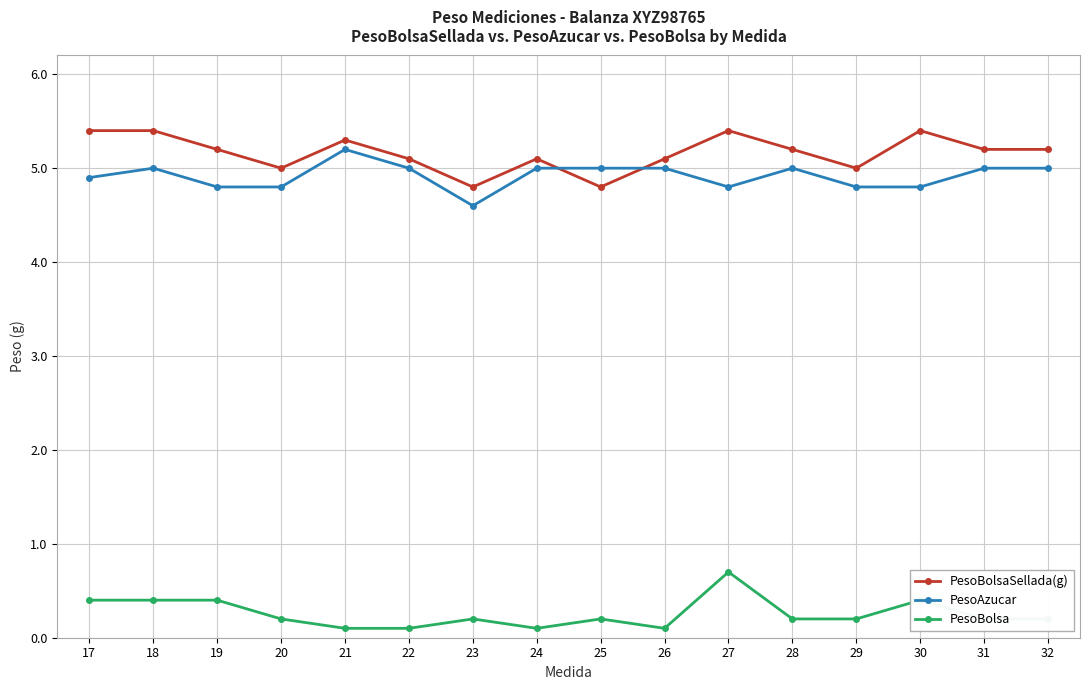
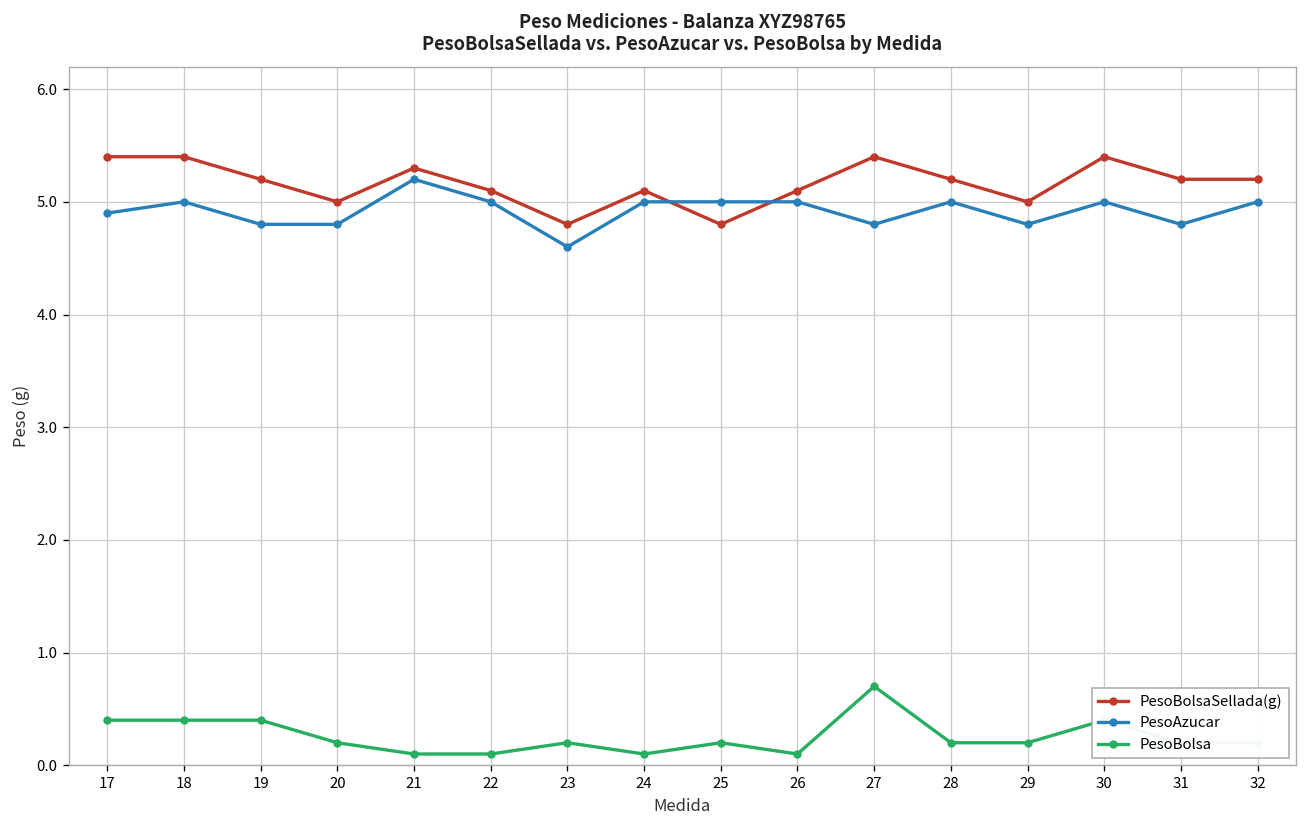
PesoAzucar, 30: 4.8 -> 5.0
PesoAzucar, 31: 5.0 -> 4.8
